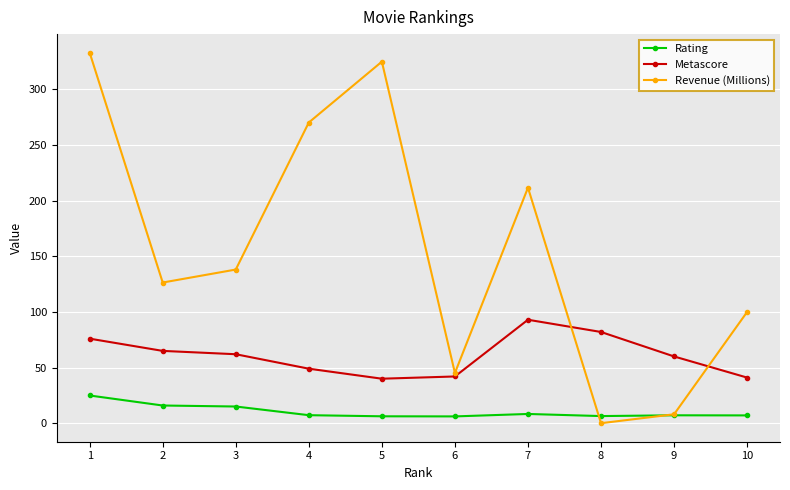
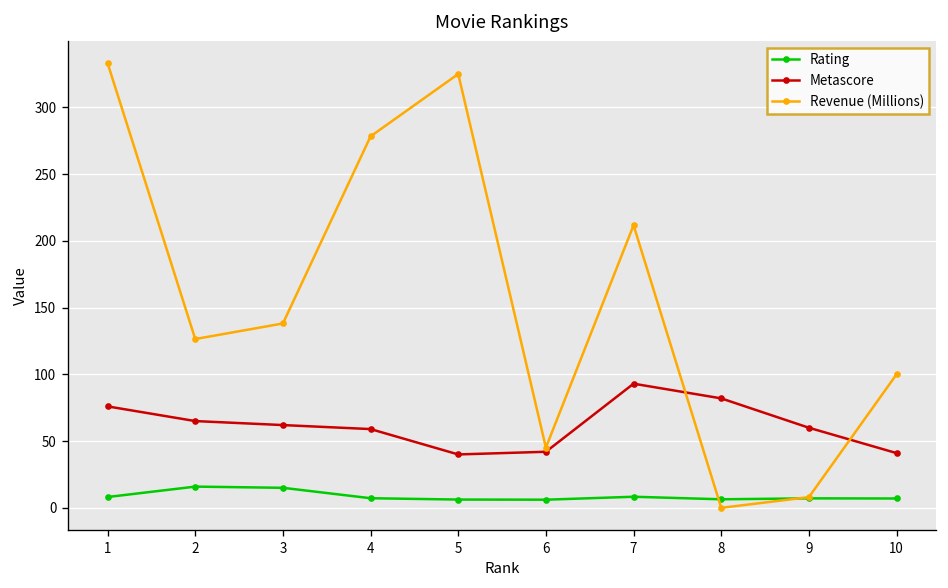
Rating, 1: 25 -> 8
Metascore, 4: 49 -> 59
Revenue (Millions), 4: 270 -> 278
